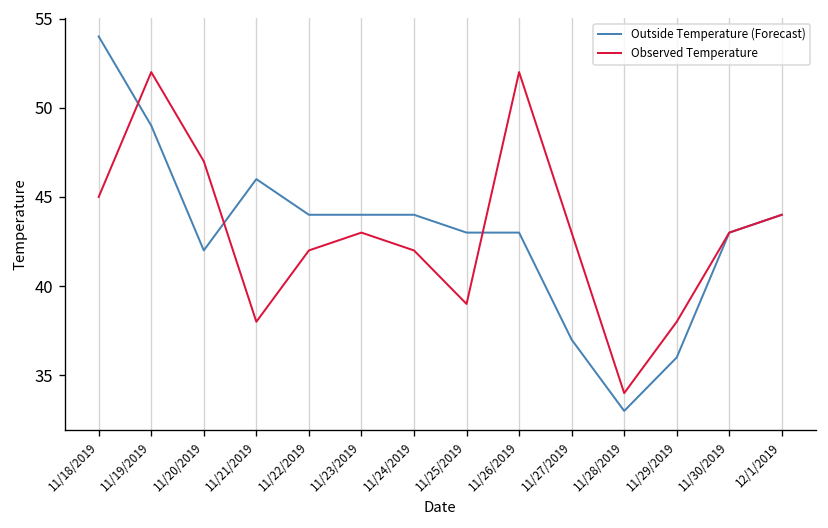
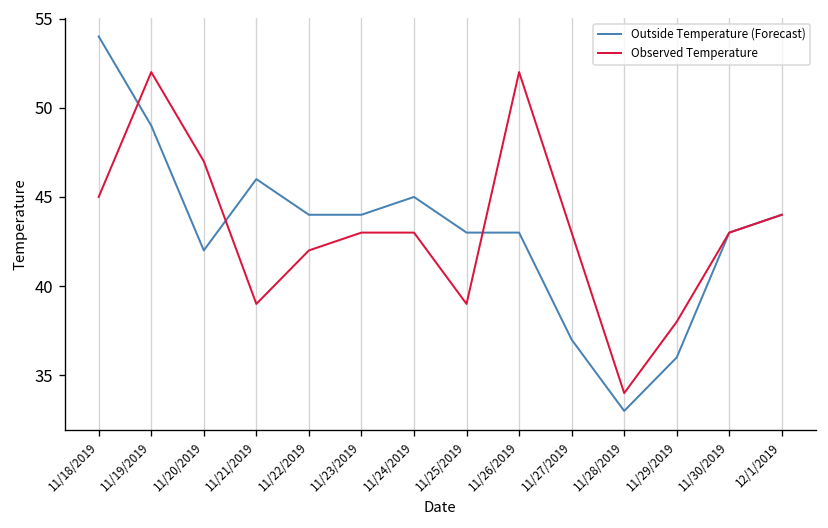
Observed Temperature, 11/21/2019: 38 -> 39
Outside Temperature (Forecast), 11/24/2019: 44 -> 45
Observed Temperature, 11/24/2019: 42 -> 43
